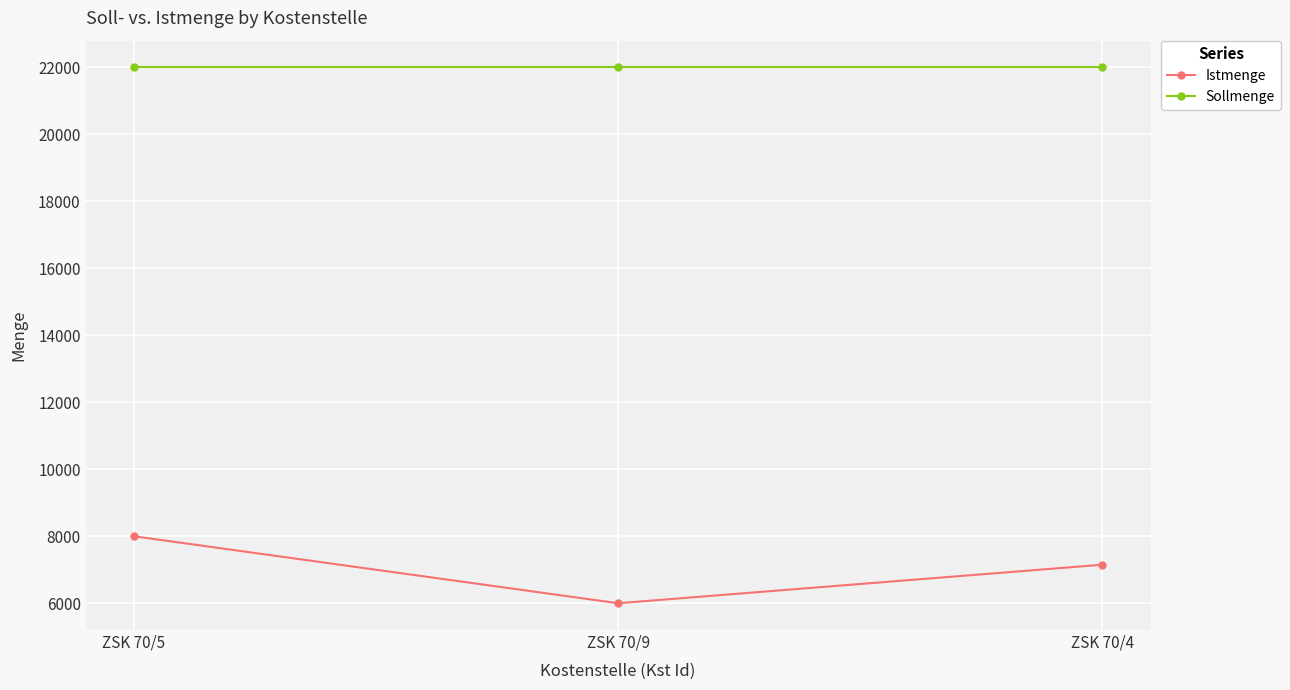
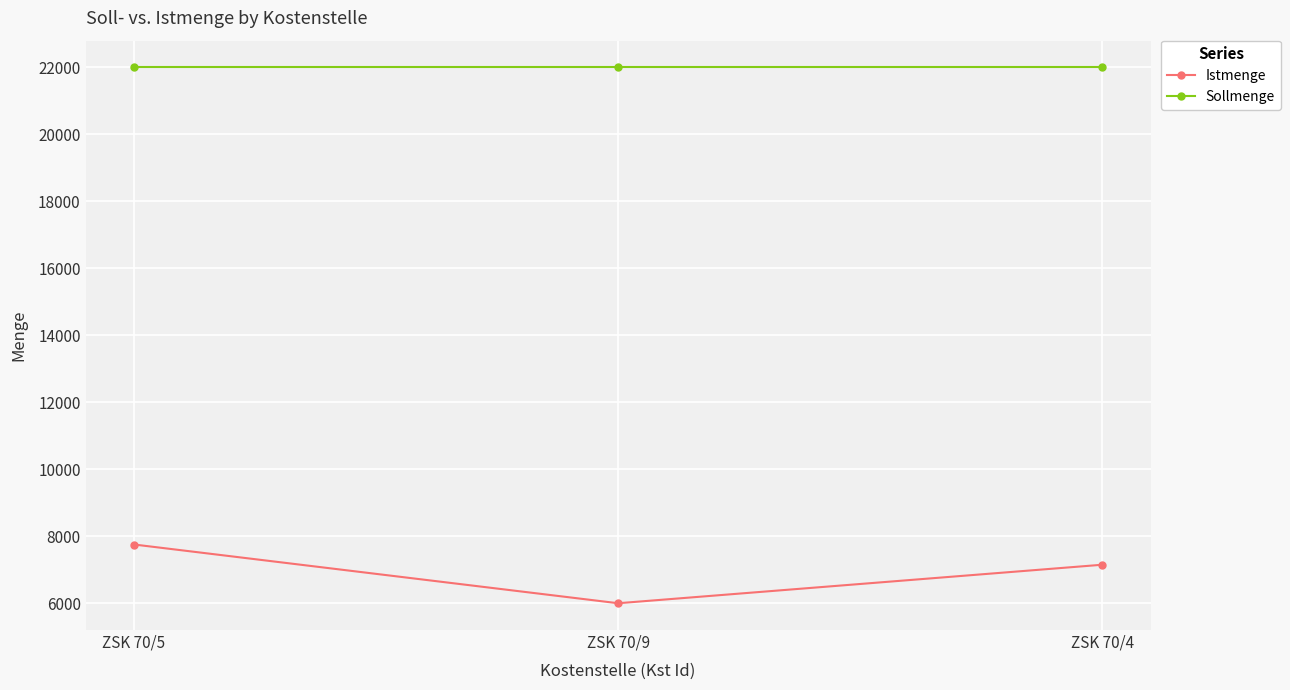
Istmenge, ZSK 70/5: 8000 -> 7800
